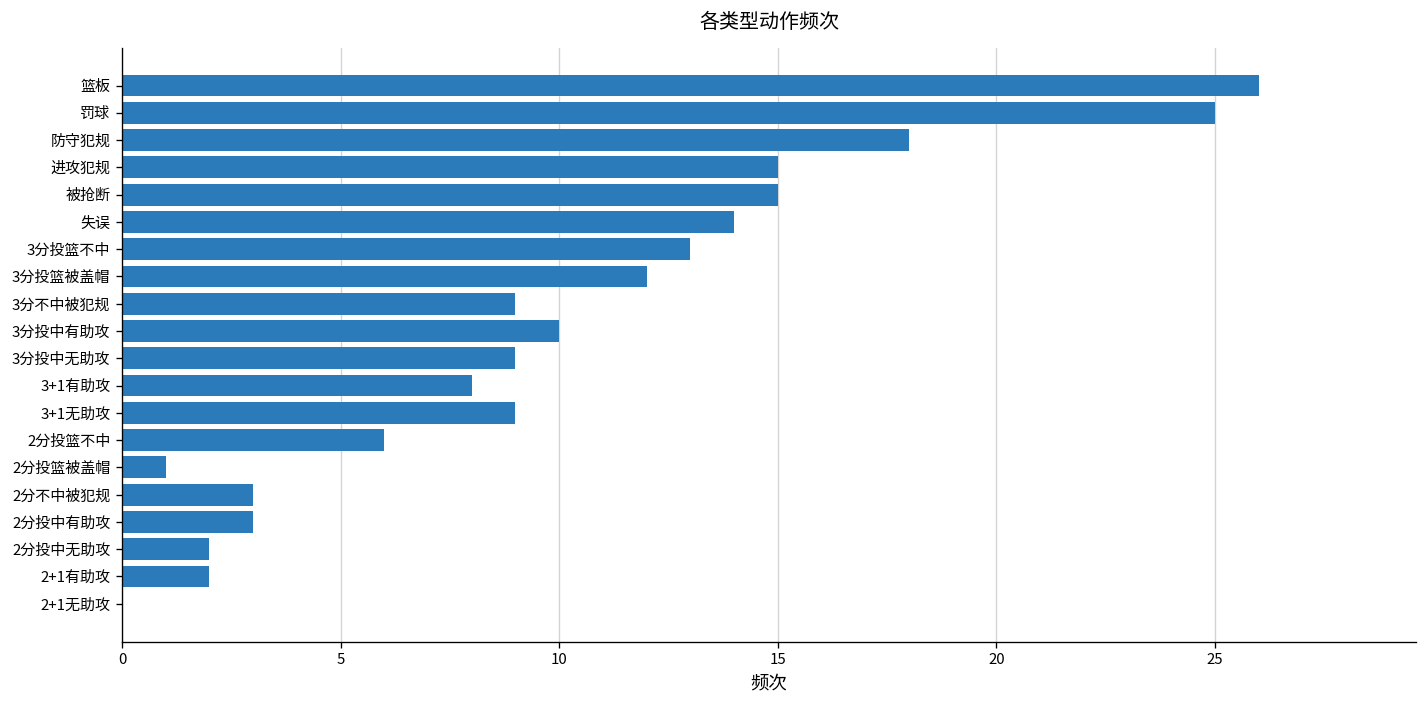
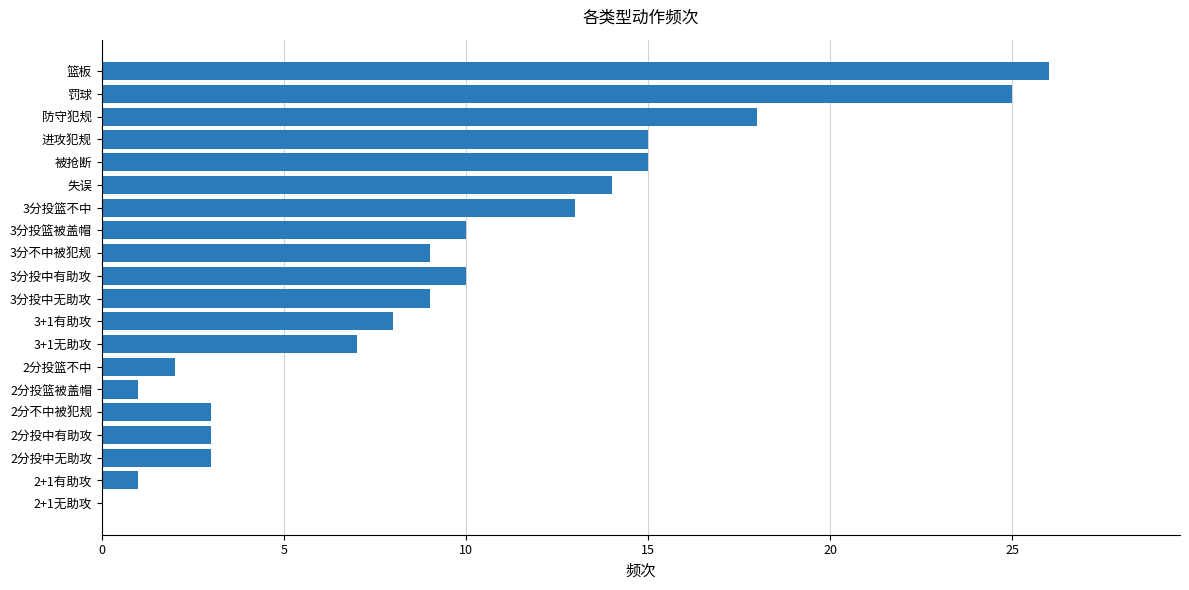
3分投篮被盖帽: 12 -> 10
3+1无助攻: 9 -> 7
2分投篮不中: 6 -> 2
2分投中无助攻: 2 -> 3
2+1有助攻: 2 -> 1
